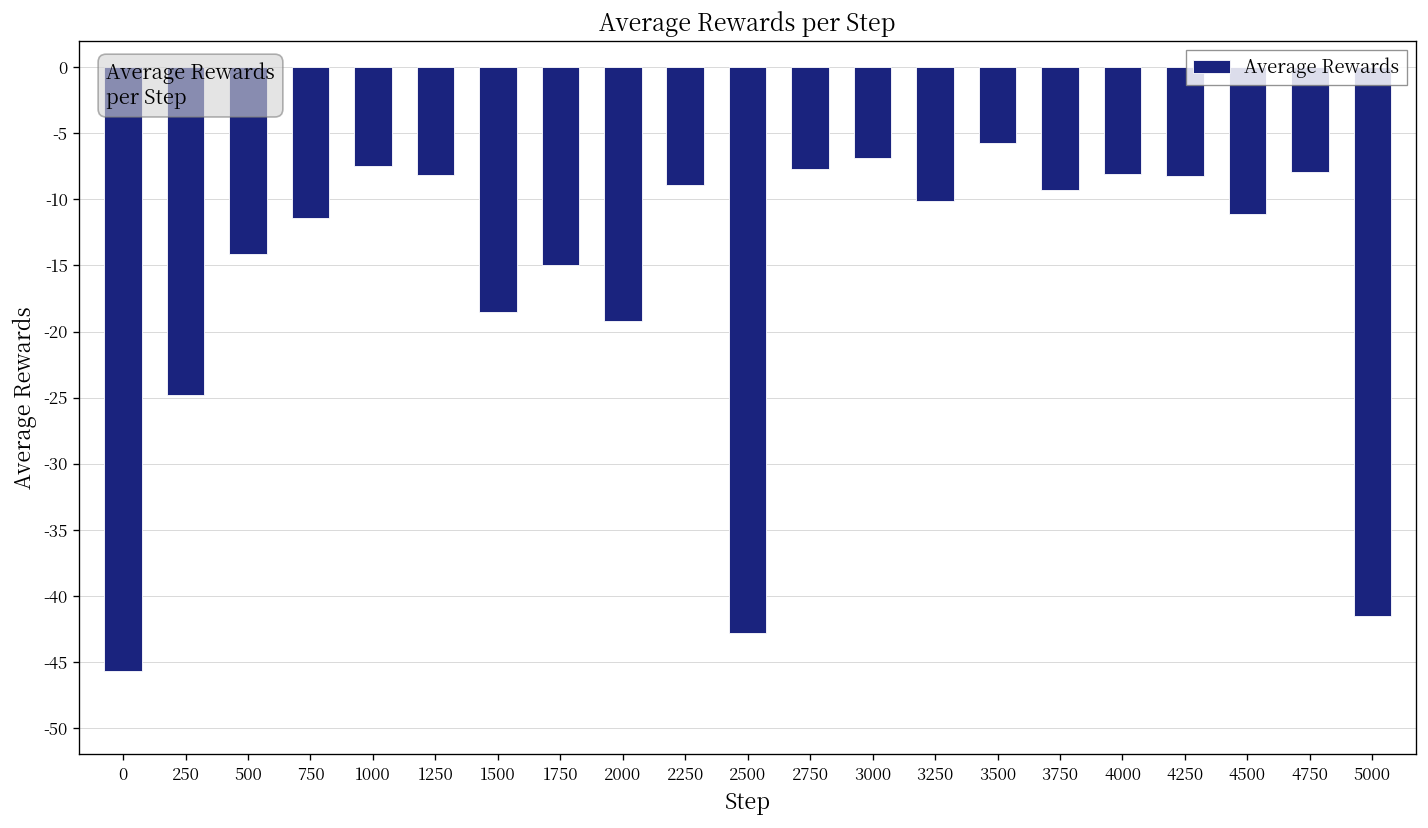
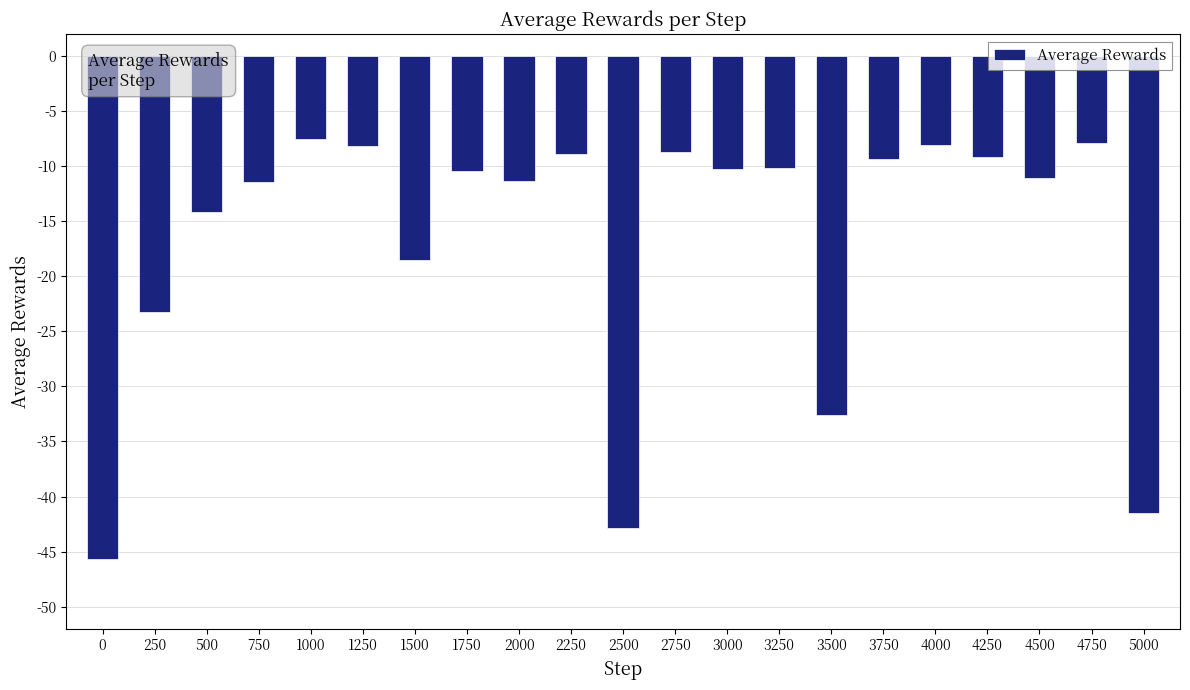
250: -24.8 -> -23.2
1750: -14.9 -> -10.4
2000: -19.2 -> -11.3
2750: -7.7 -> -8.7
3000: -6.9 -> -10.3
3500: -5.7 -> -32.6
4250: -8.2 -> -9.2
